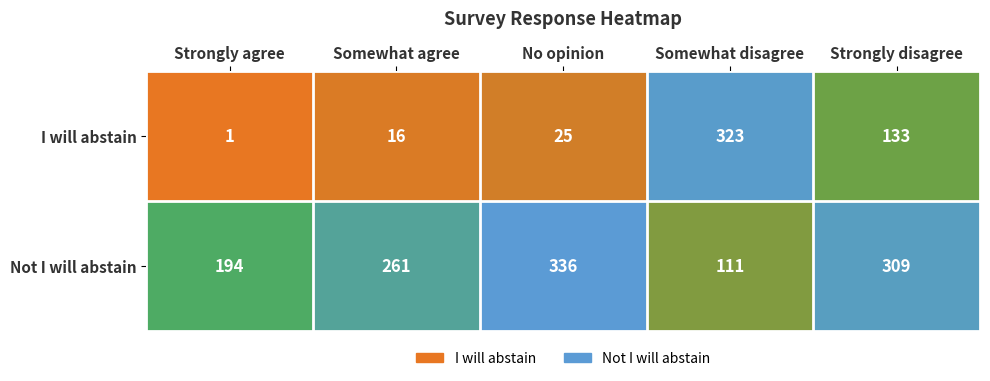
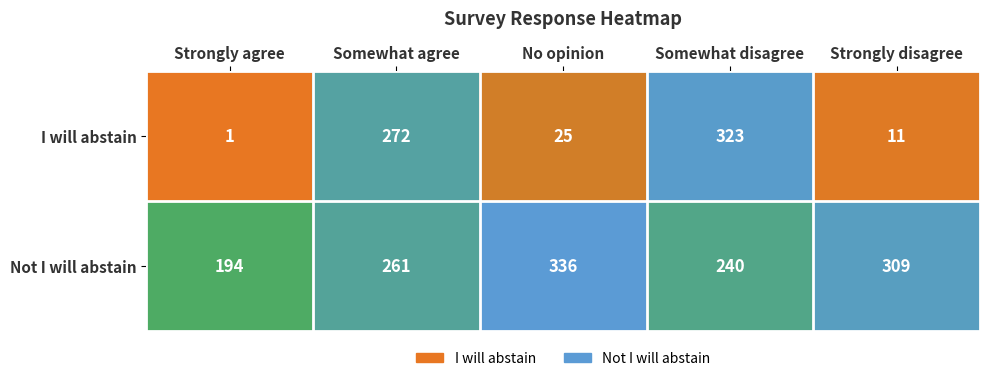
I will abstain, Somewhat agree: 16 -> 272
I will abstain, Strongly disagree: 133 -> 11
Not I will abstain, Somewhat disagree: 111 -> 240
